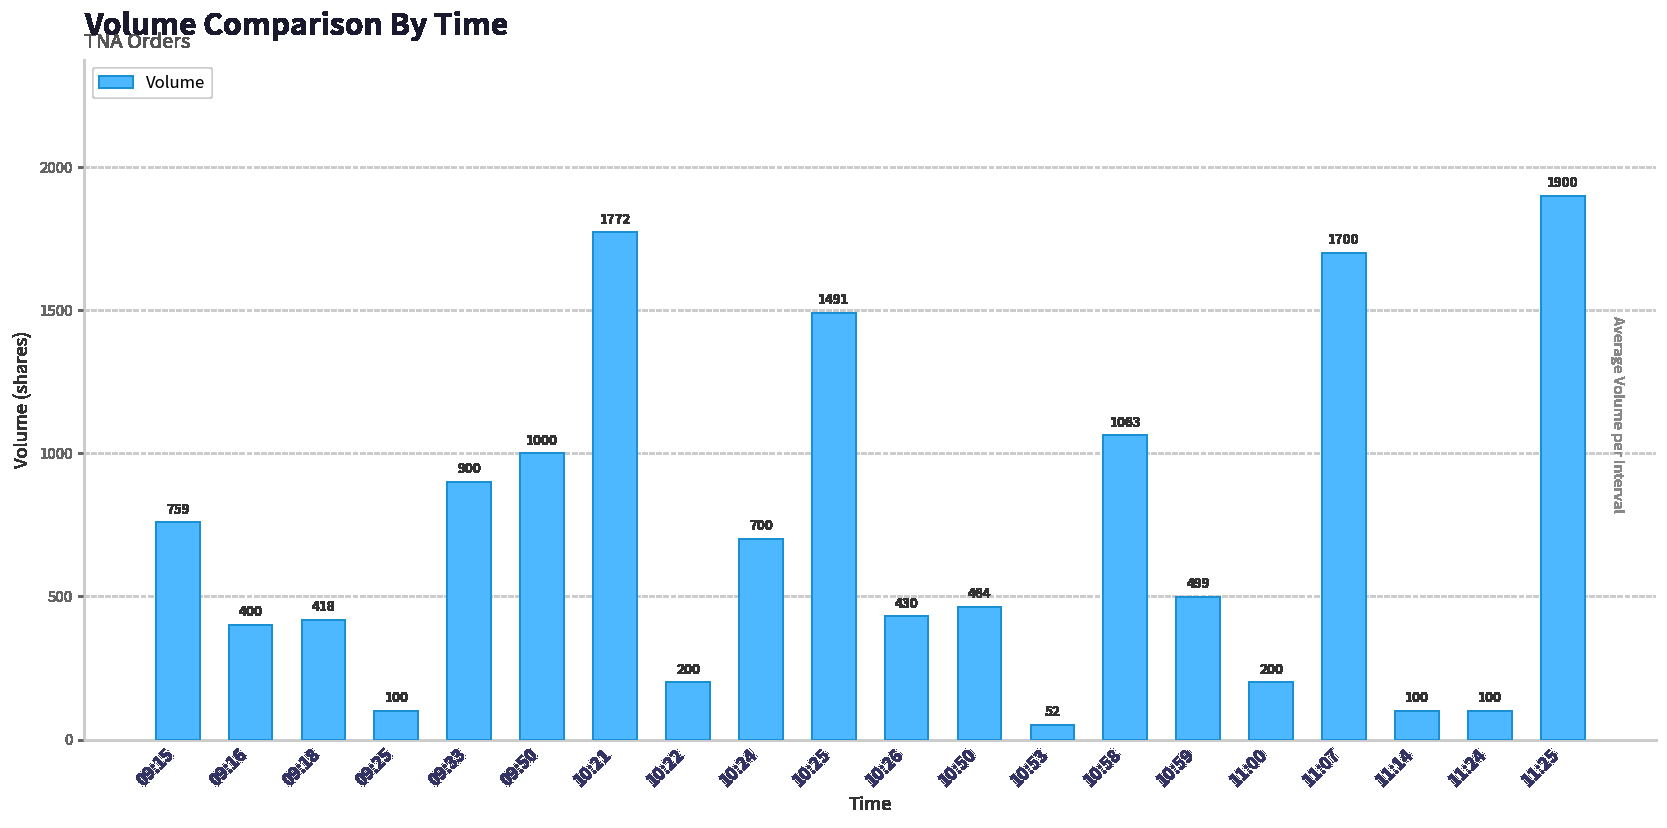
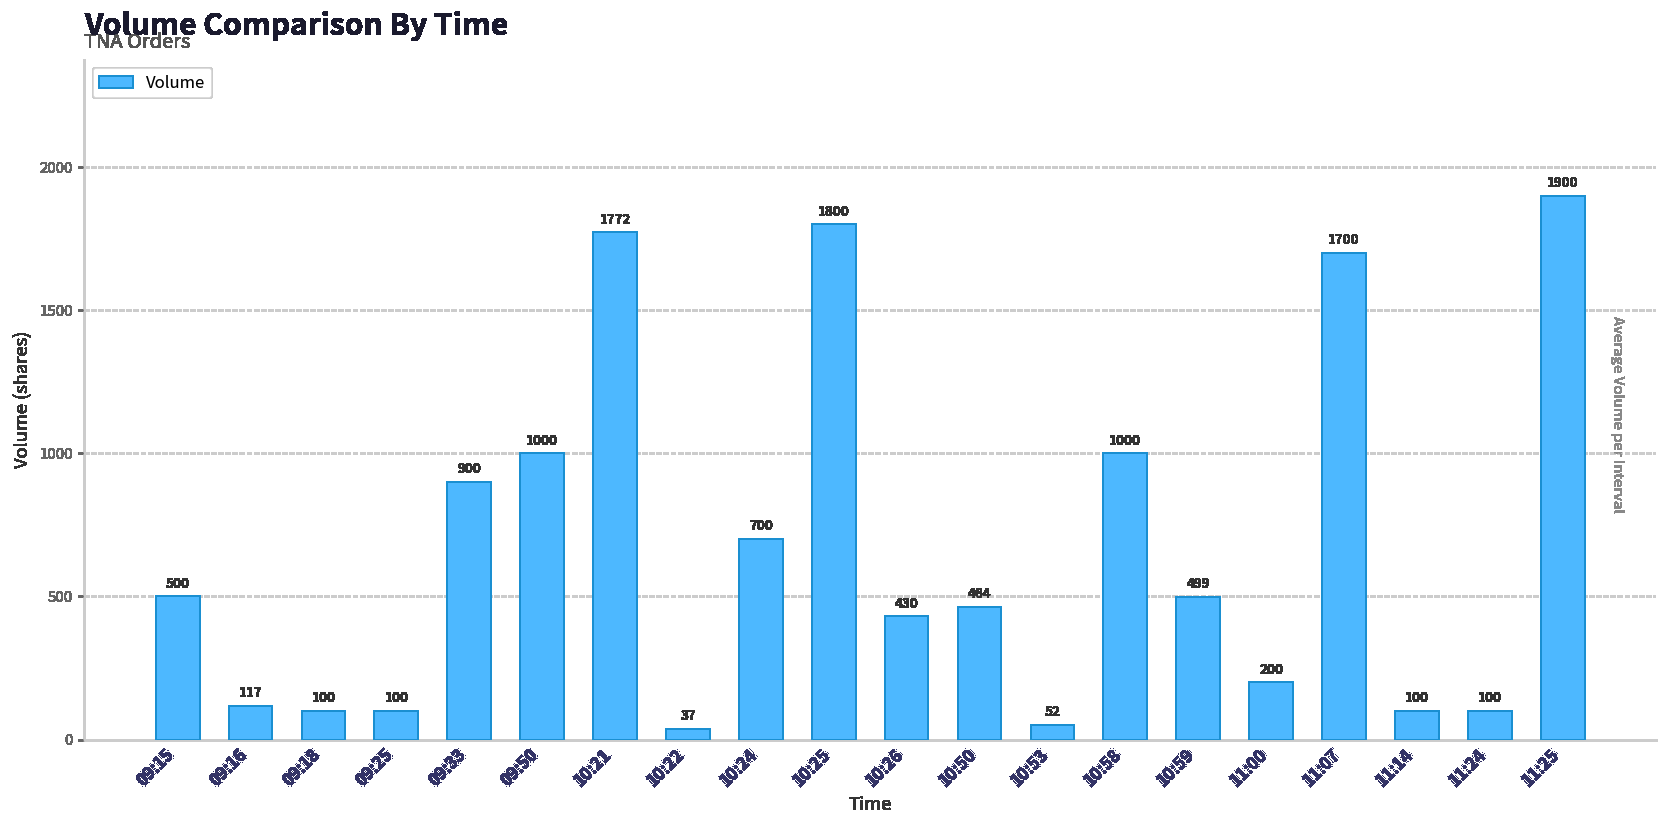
09:15: 759 -> 500
09:16: 400 -> 117
09:18: 418 -> 100
10:22: 200 -> 37
10:25: 1491 -> 1800
10:58: 1063 -> 1000
